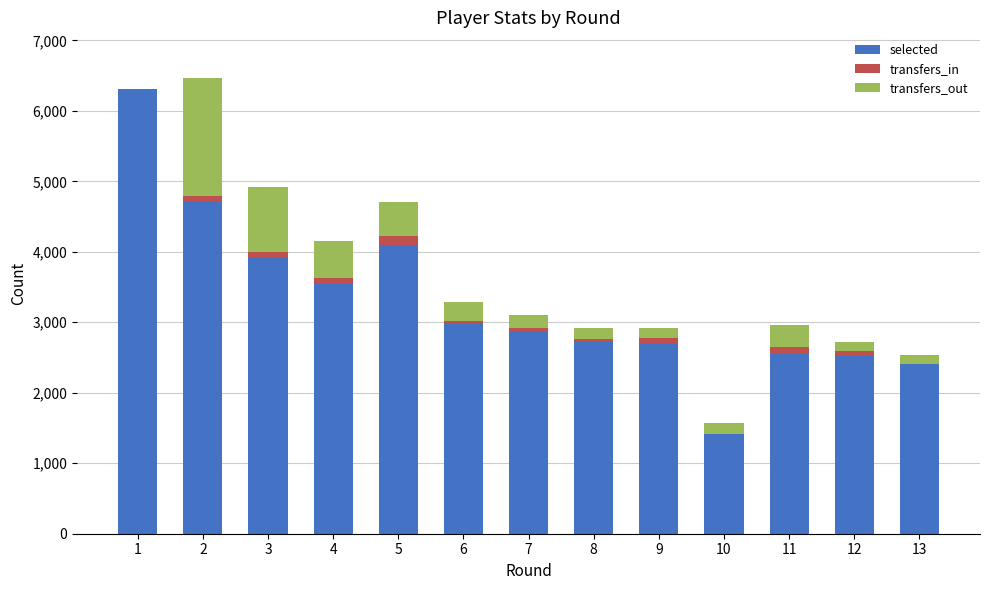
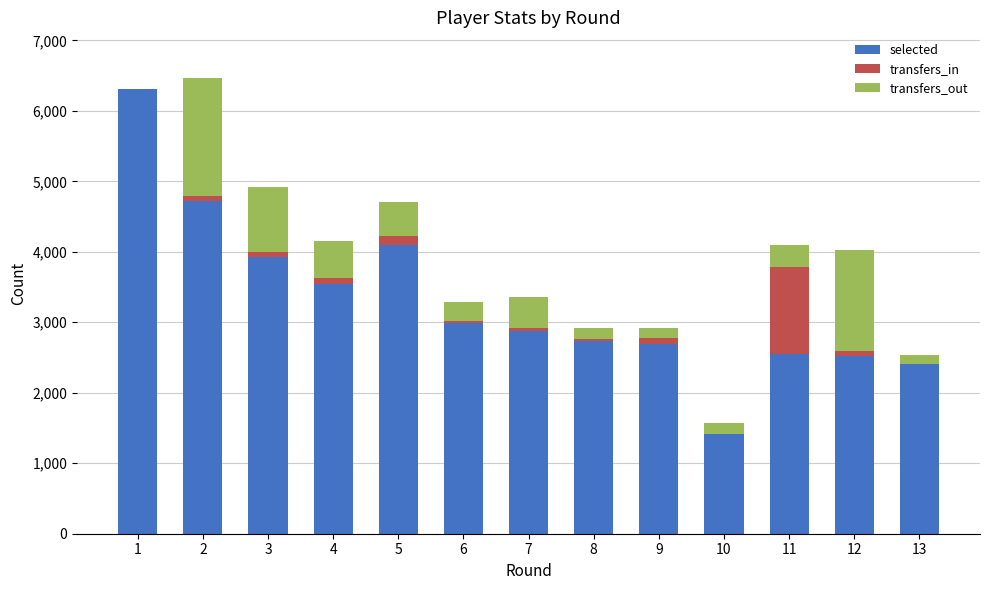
transfers_out, 7: 200 -> 400
transfers_in, 11: 100 -> 1,200
transfers_out, 12: 100 -> 1,400
